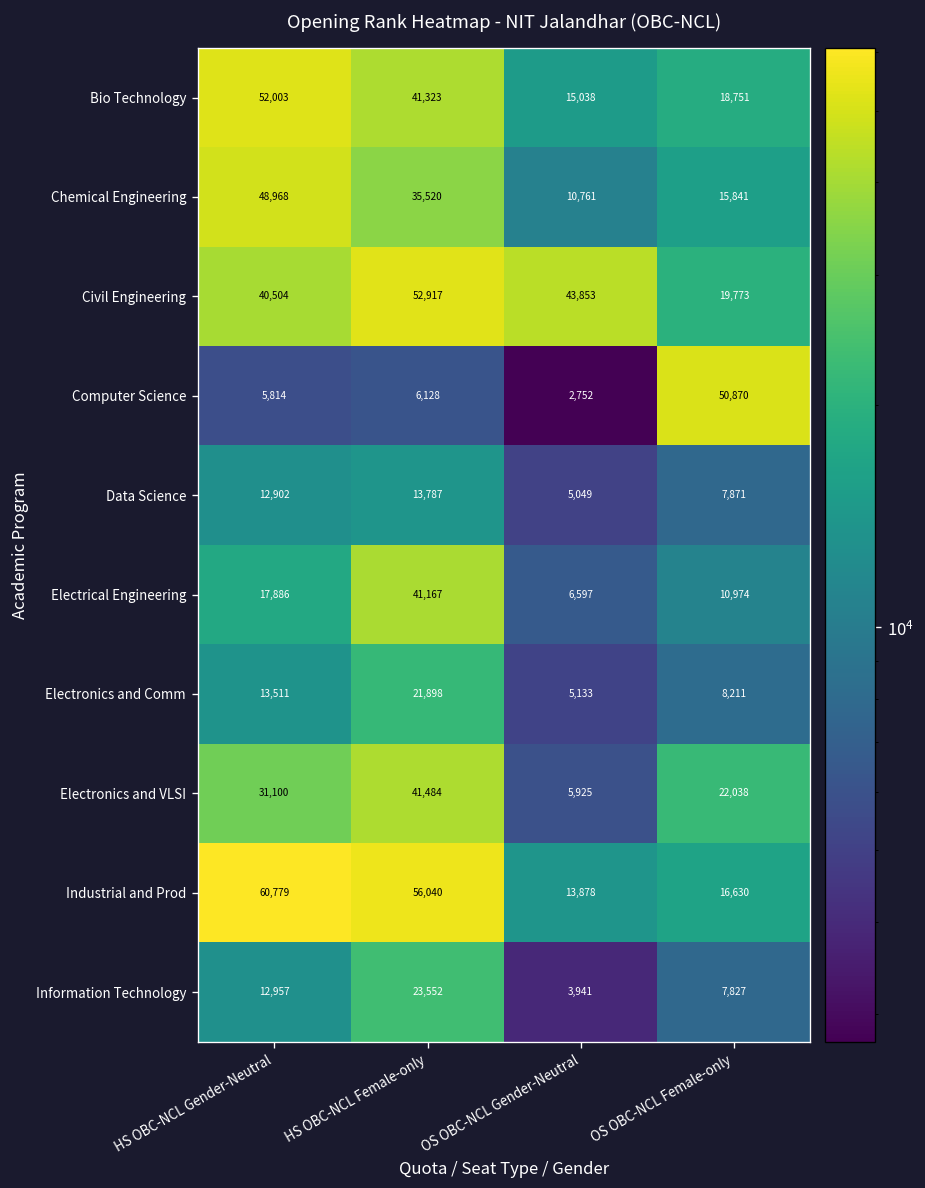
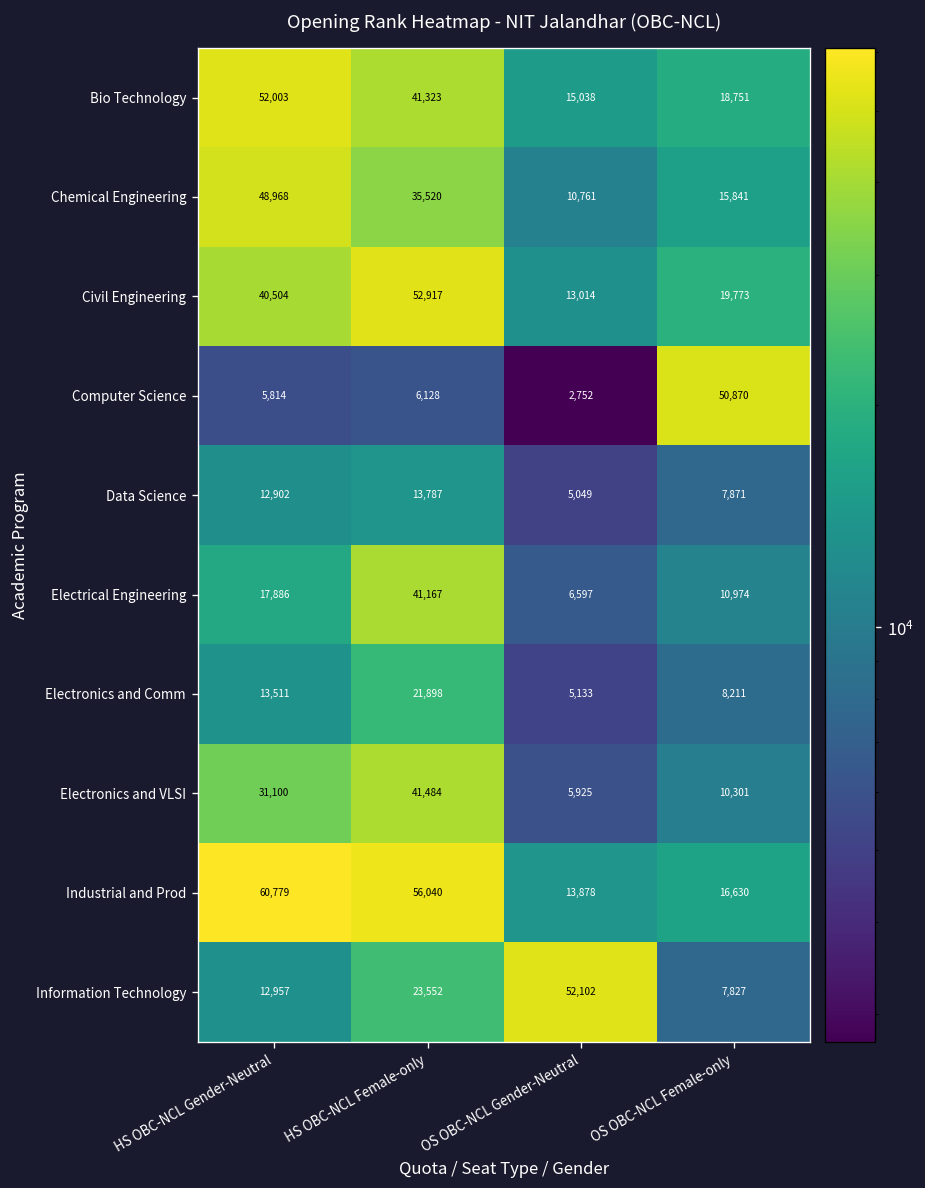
Civil Engineering, OS OBC-NCL Gender-Neutral: 43,853 -> 13,014
Electronics and VLSI, OS OBC-NCL Female-only: 22,038 -> 10,301
Information Technology, OS OBC-NCL Gender-Neutral: 3,941 -> 52,102
